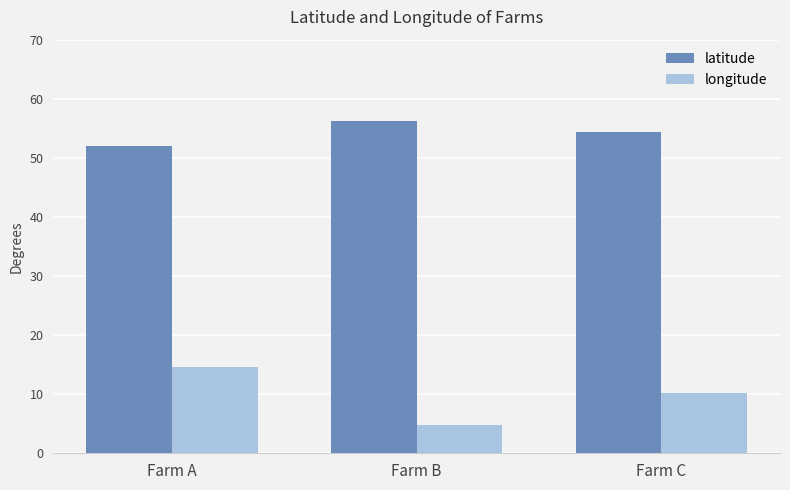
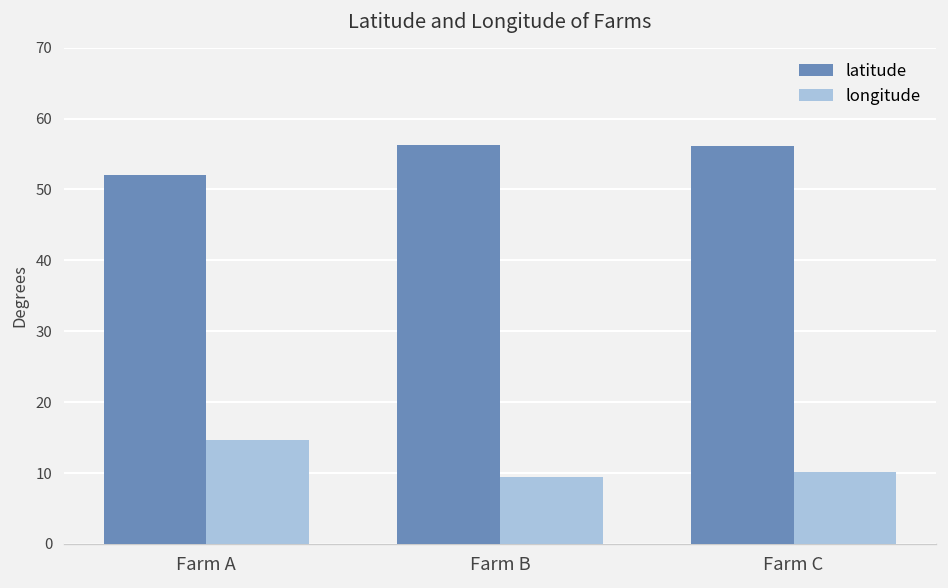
longitude, Farm B: 5 -> 10
latitude, Farm C: 54 -> 56
